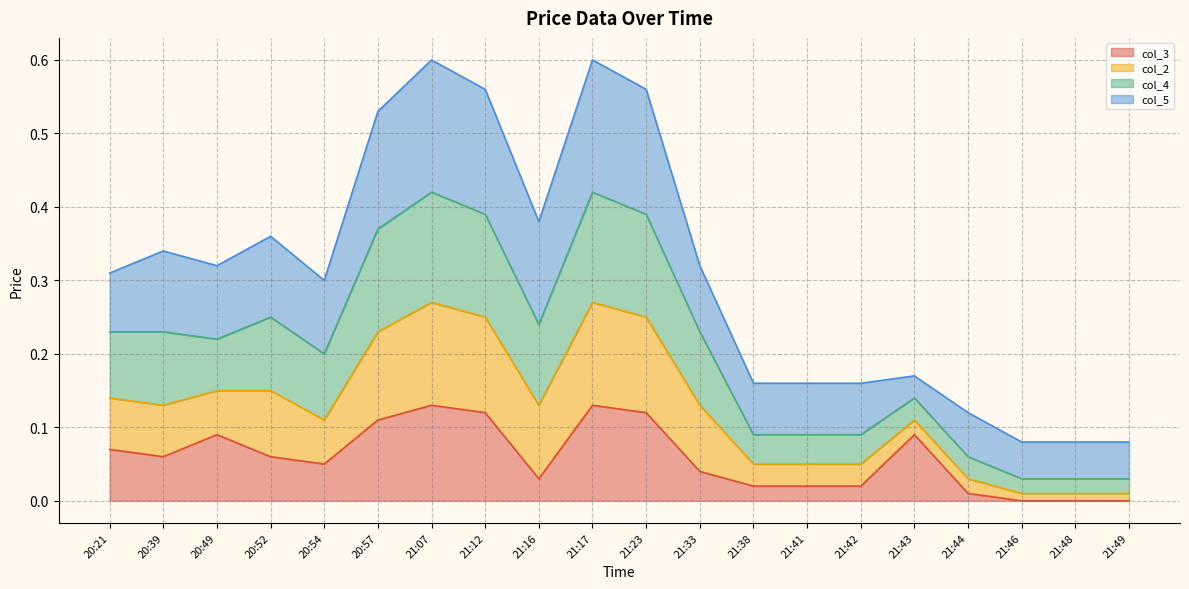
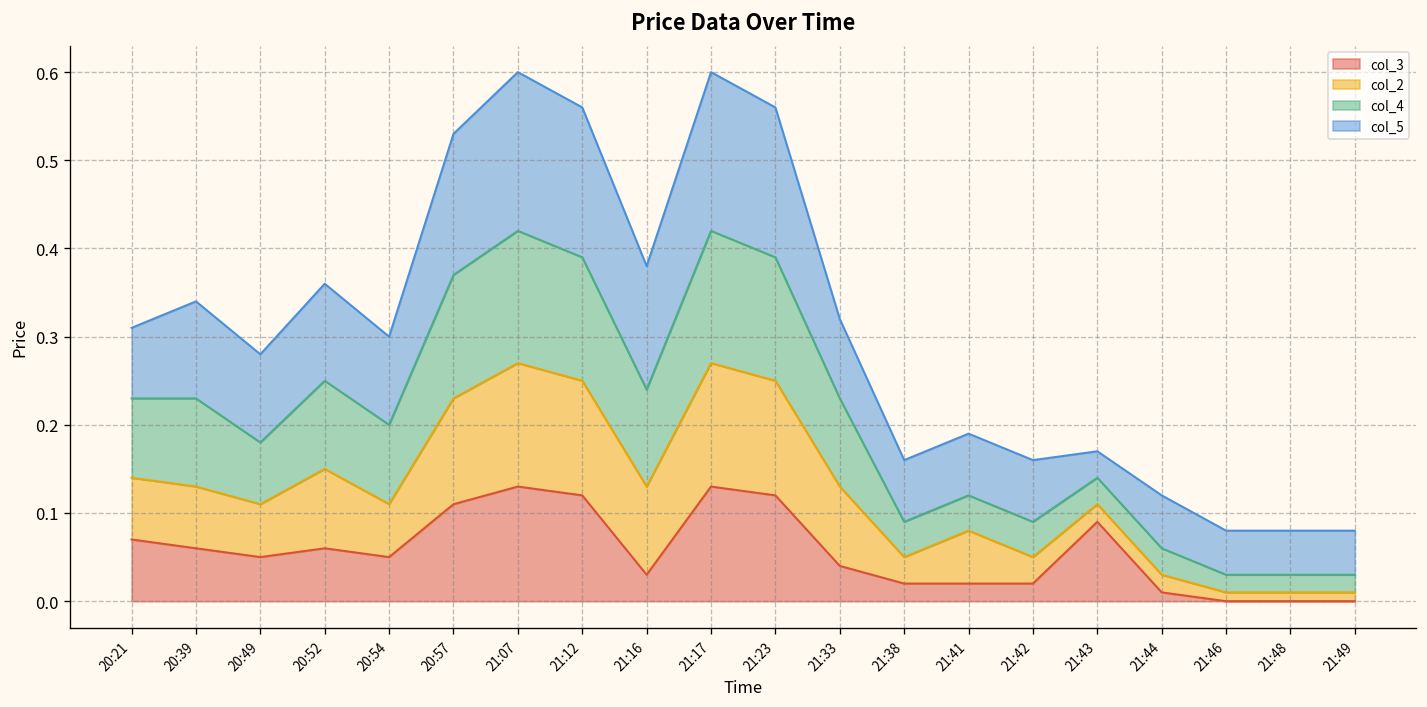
col_3, 20:49: 0.09 -> 0.05
col_2, 21:41: 0.03 -> 0.06
